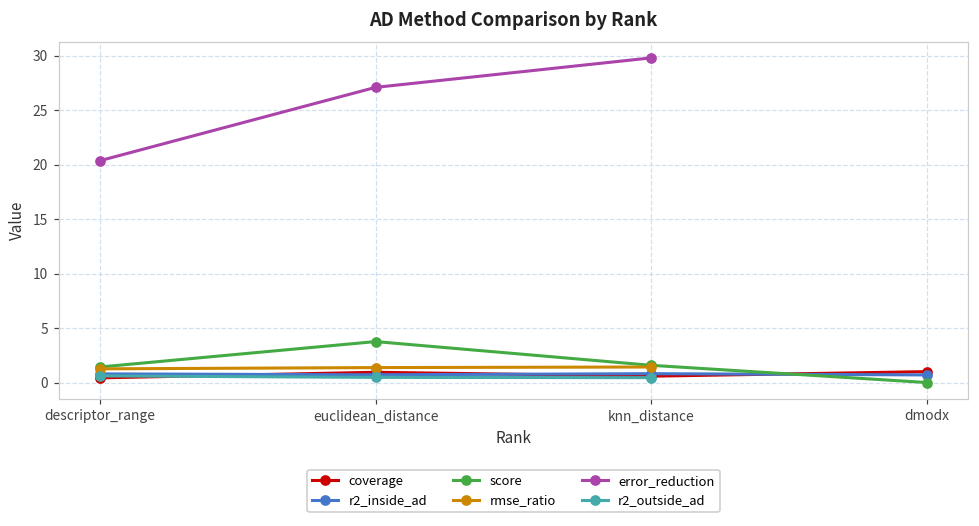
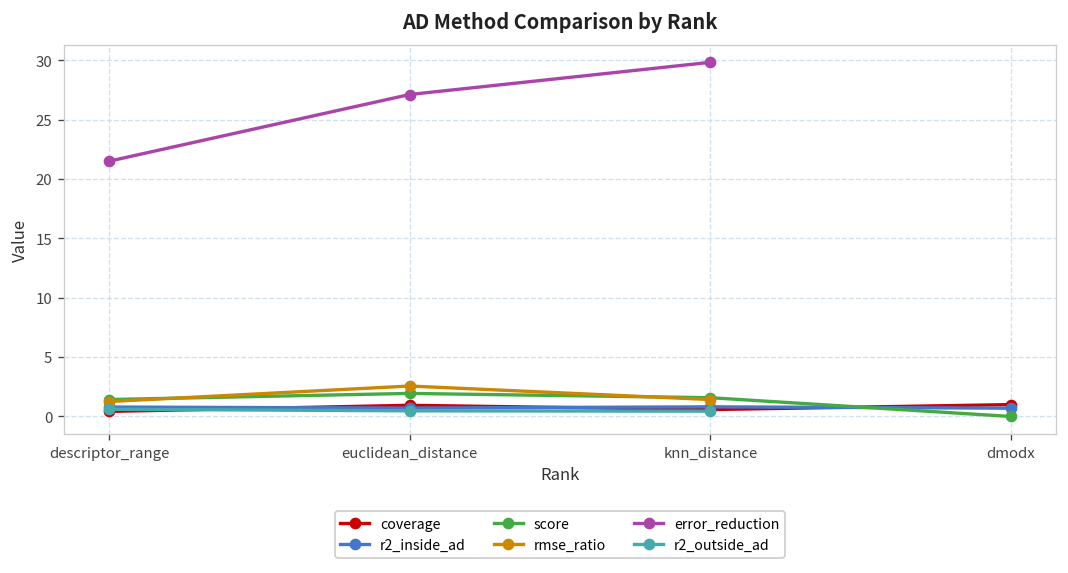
error_reduction, descriptor_range: 20 -> 21
score, euclidean_distance: 4 -> 2
rmse_ratio, euclidean_distance: 1 -> 3
